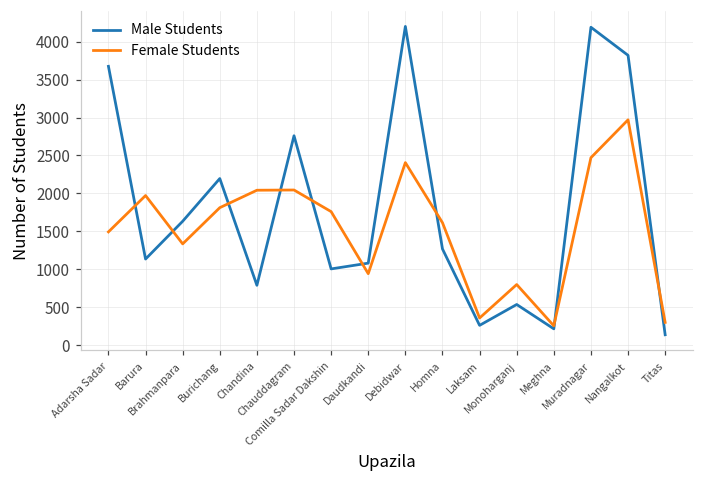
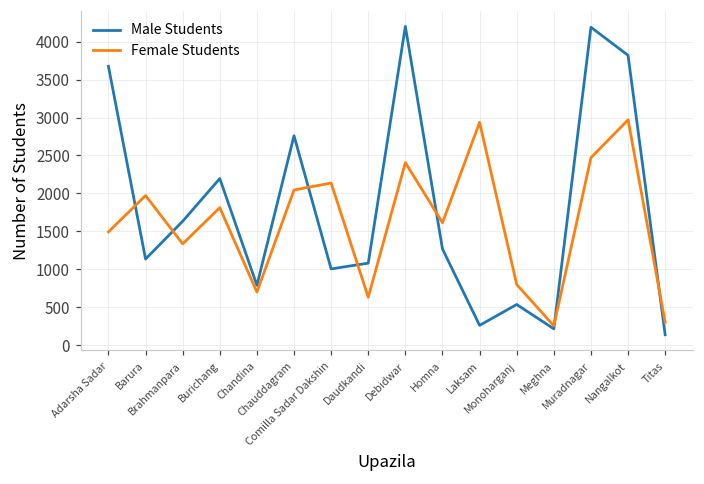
Female Students, Chandina: 2000 -> 700
Female Students, Comilla Sadar Dakshin: 1800 -> 2100
Female Students, Daudkandi: 900 -> 600
Female Students, Laksam: 400 -> 2900
